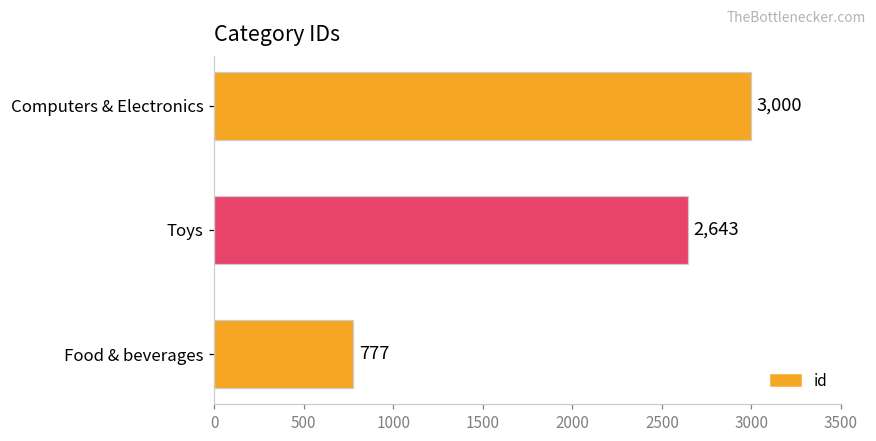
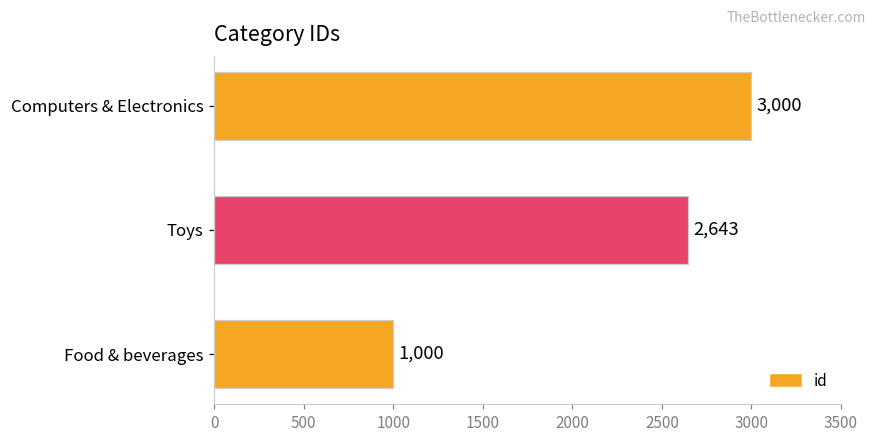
Food & beverages: 777 -> 1,000
